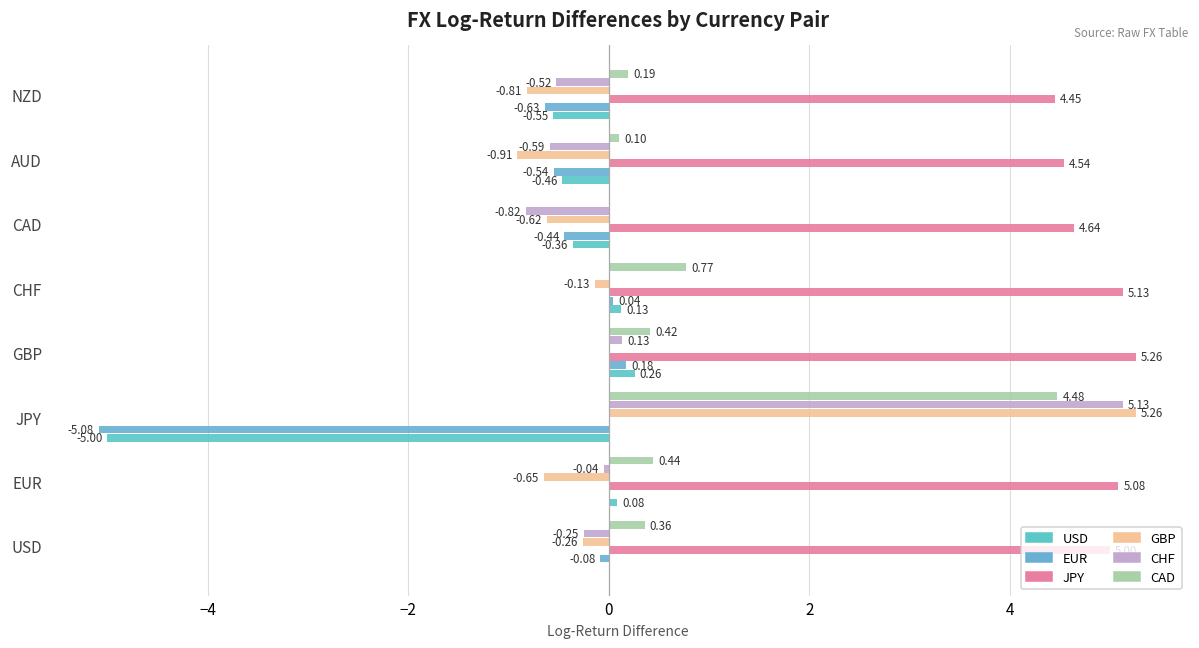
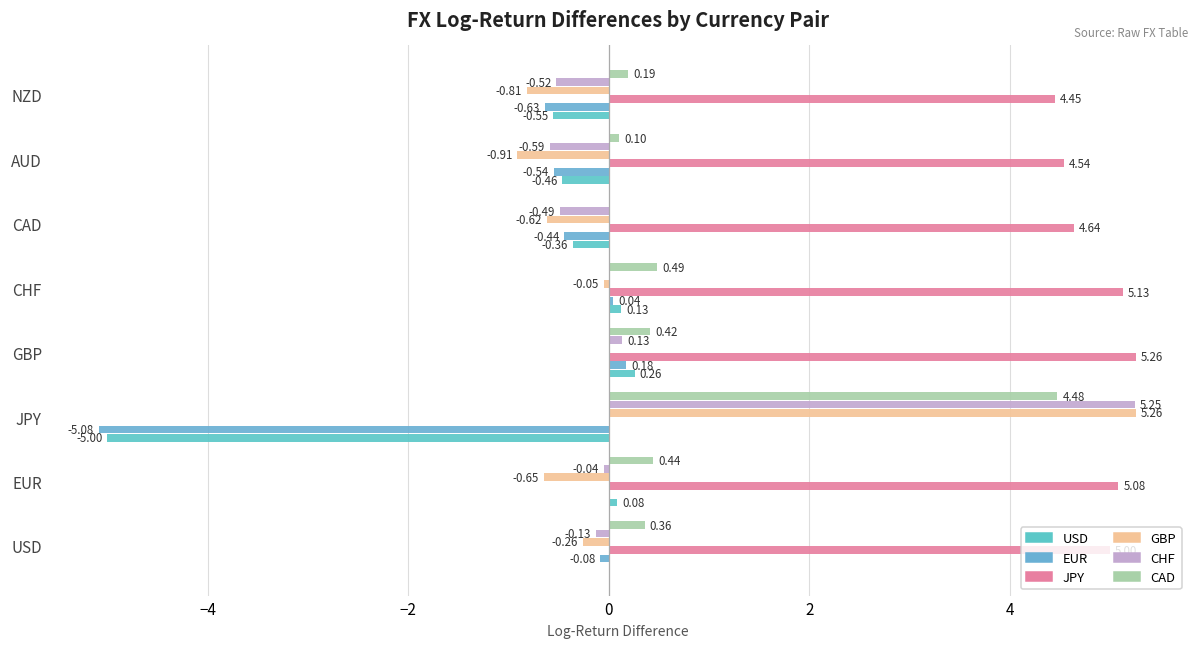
CHF, CAD: -0.82 -> -0.49
CAD, CHF: 0.77 -> 0.49
GBP, CHF: -0.13 -> -0.05
CHF, JPY: 5.13 -> 5.25
CHF, USD: -0.25 -> -0.13
